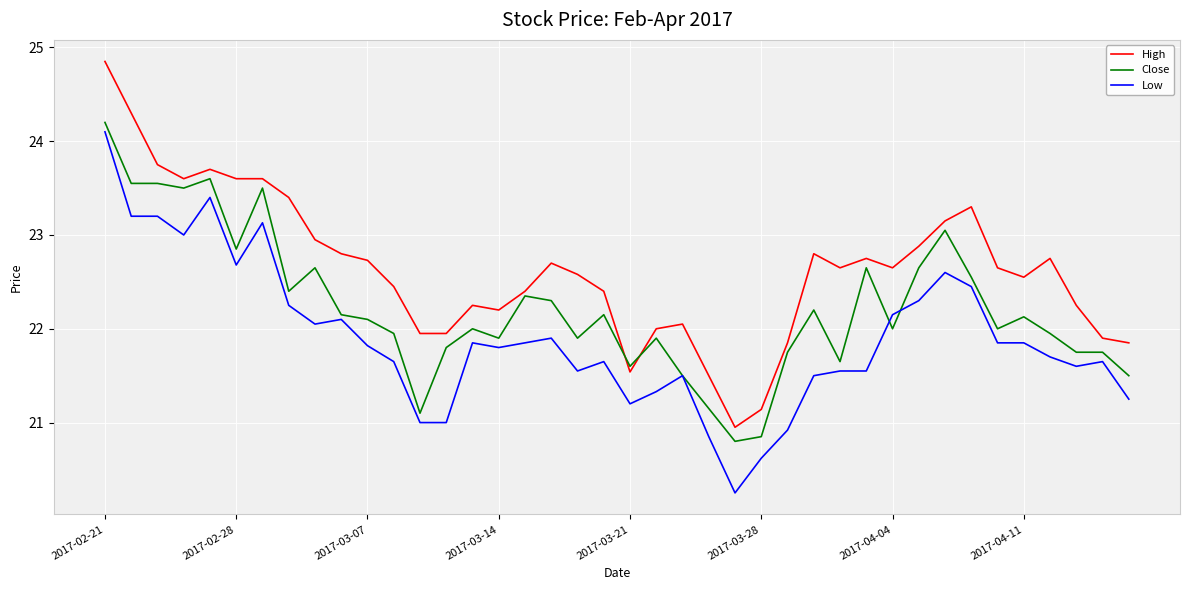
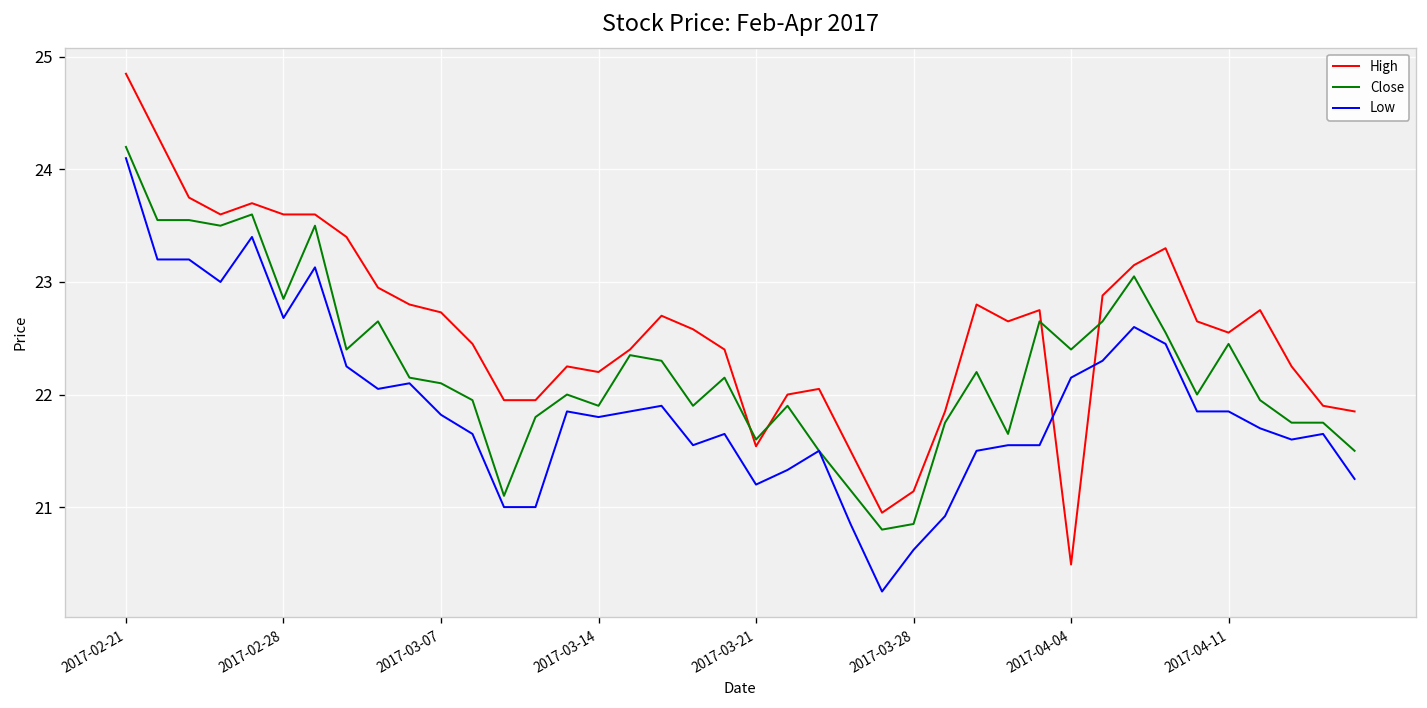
High, 2017-04-04: 22.7 -> 20.5
Close, 2017-04-04: 22.0 -> 22.4
Close, 2017-04-11: 22.1 -> 22.5
